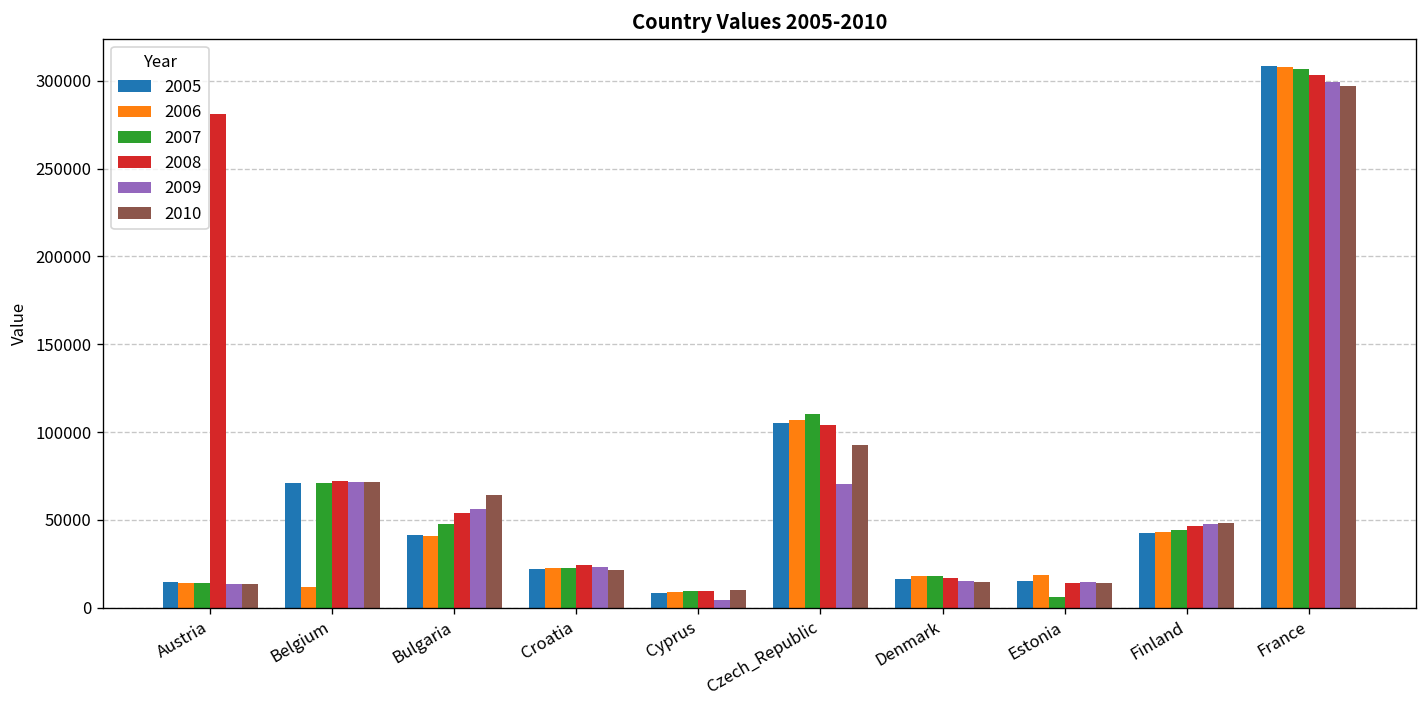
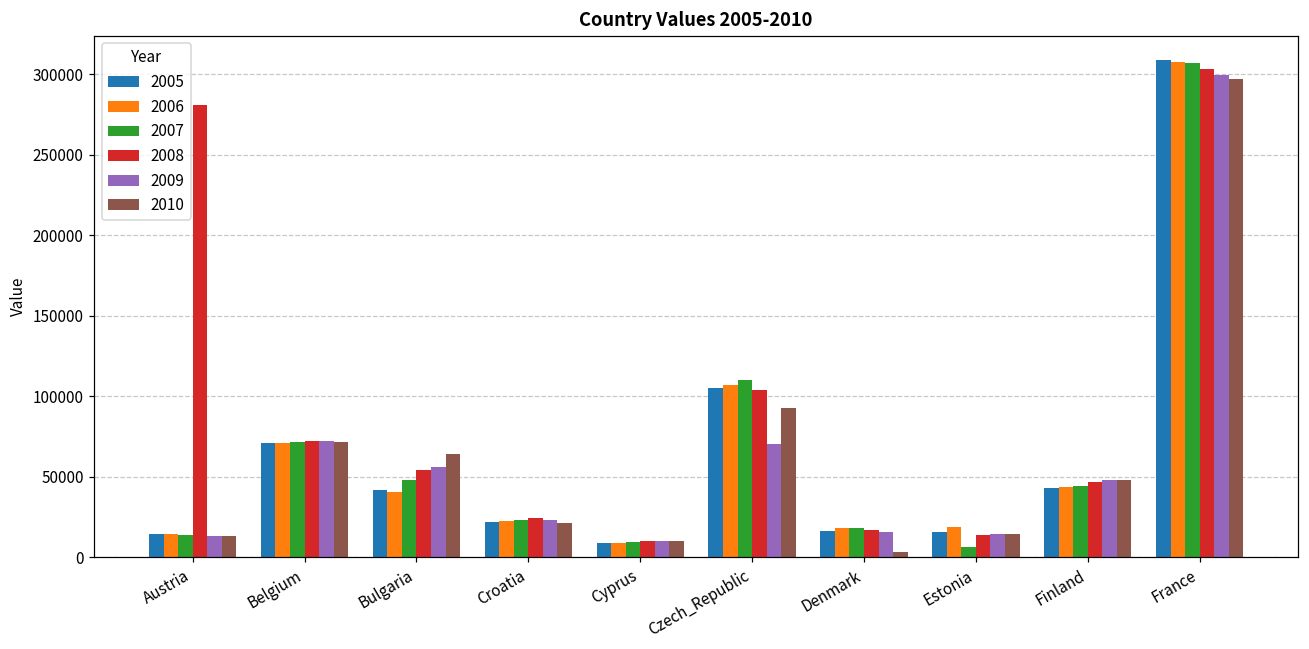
2006, Belgium: 12000 -> 71000
2009, Cyprus: 4000 -> 10000
2010, Denmark: 15000 -> 3000
